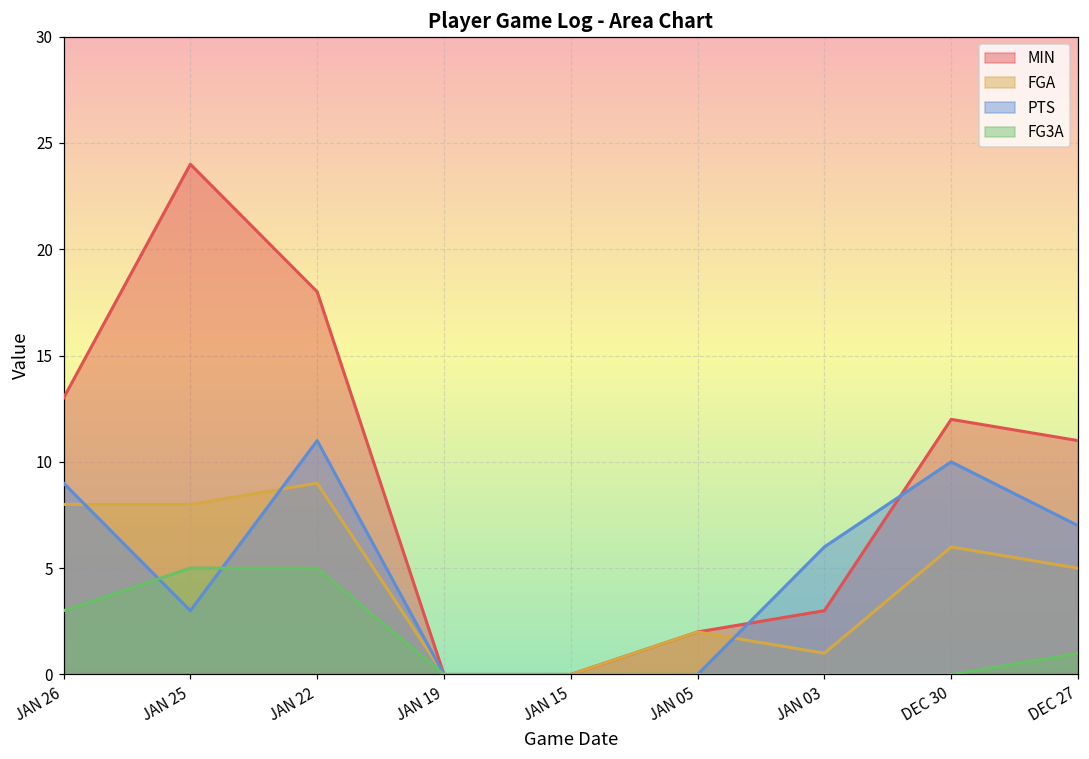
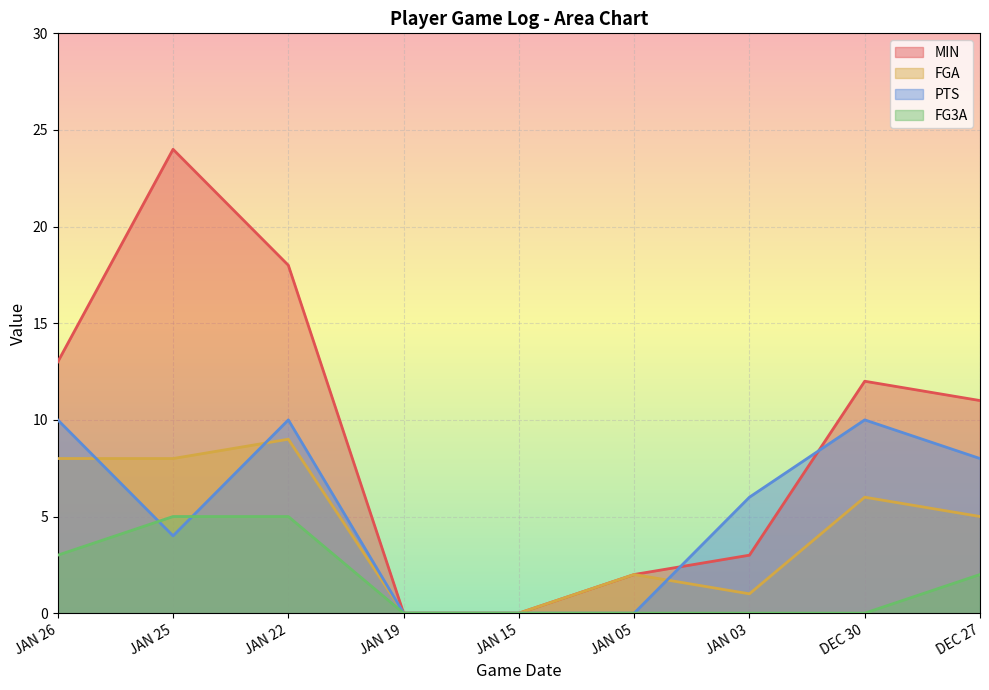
PTS, JAN 26: 9 -> 10
PTS, JAN 25: 3 -> 4
PTS, JAN 22: 11 -> 10
PTS, DEC 27: 7 -> 8
FG3A, DEC 27: 1 -> 2
